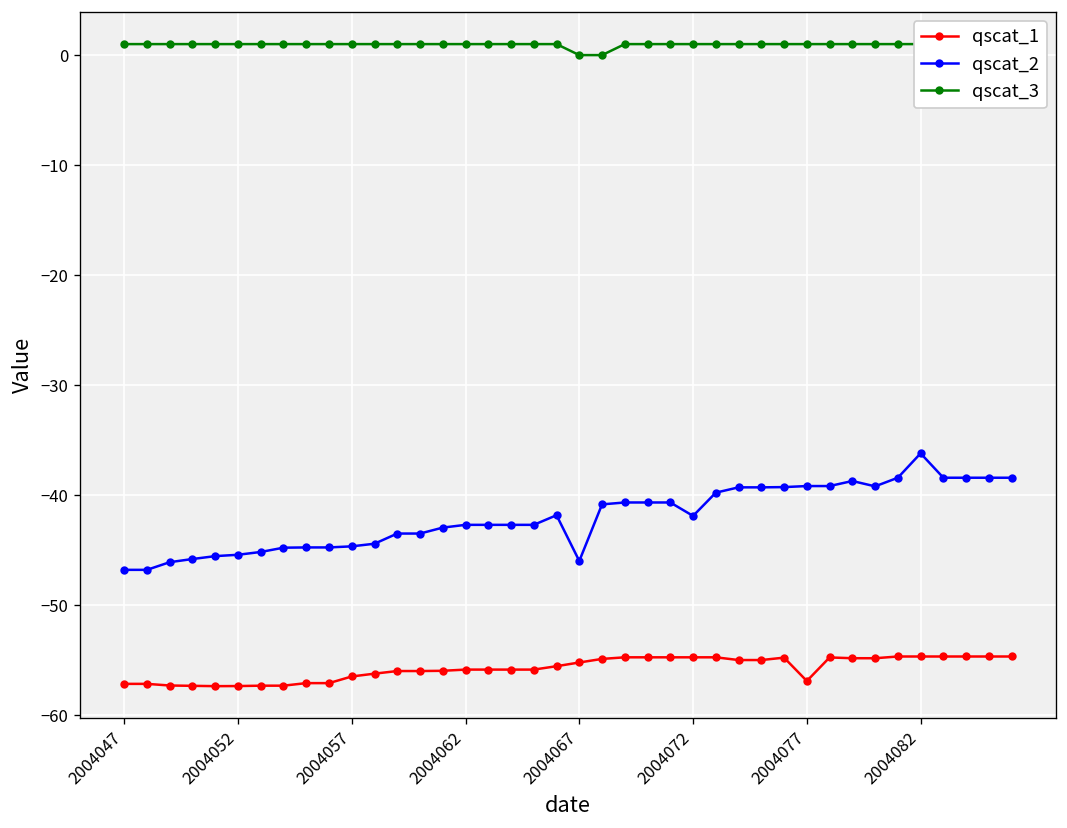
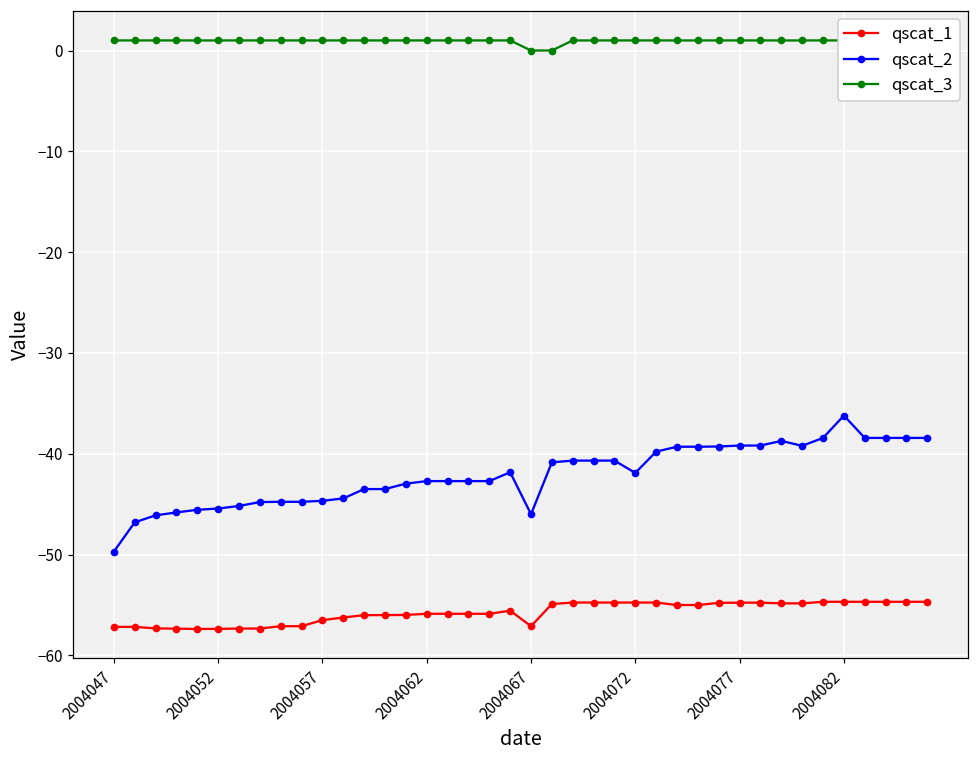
qscat_2, 2004047: -47 -> -50
qscat_1, 2004067: -55 -> -57
qscat_1, 2004077: -57 -> -55
